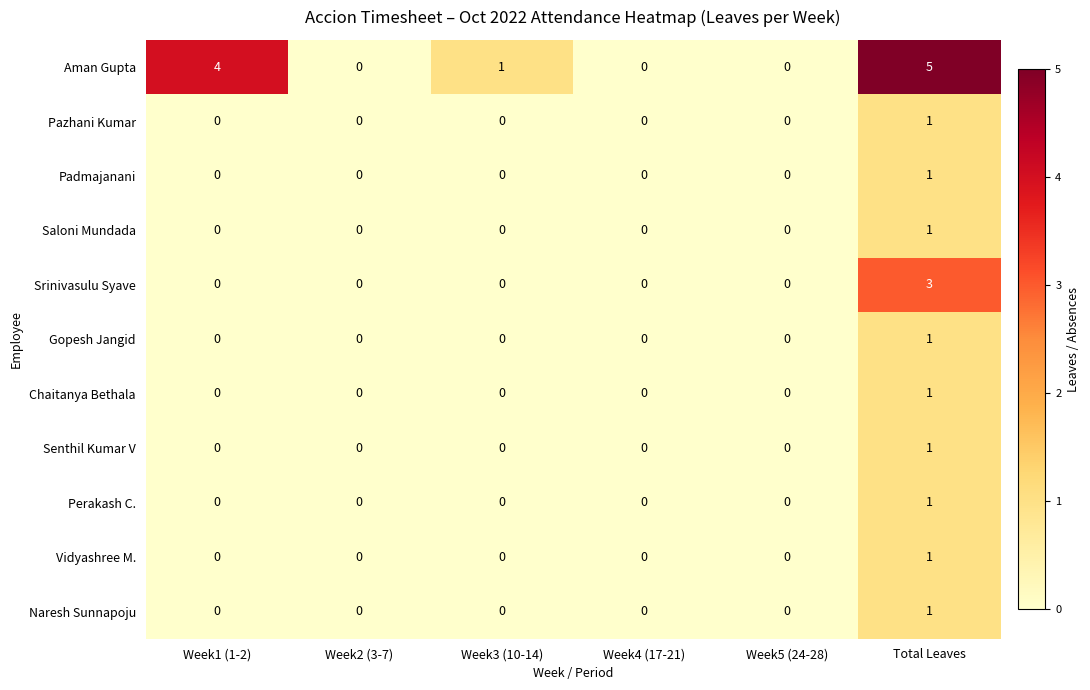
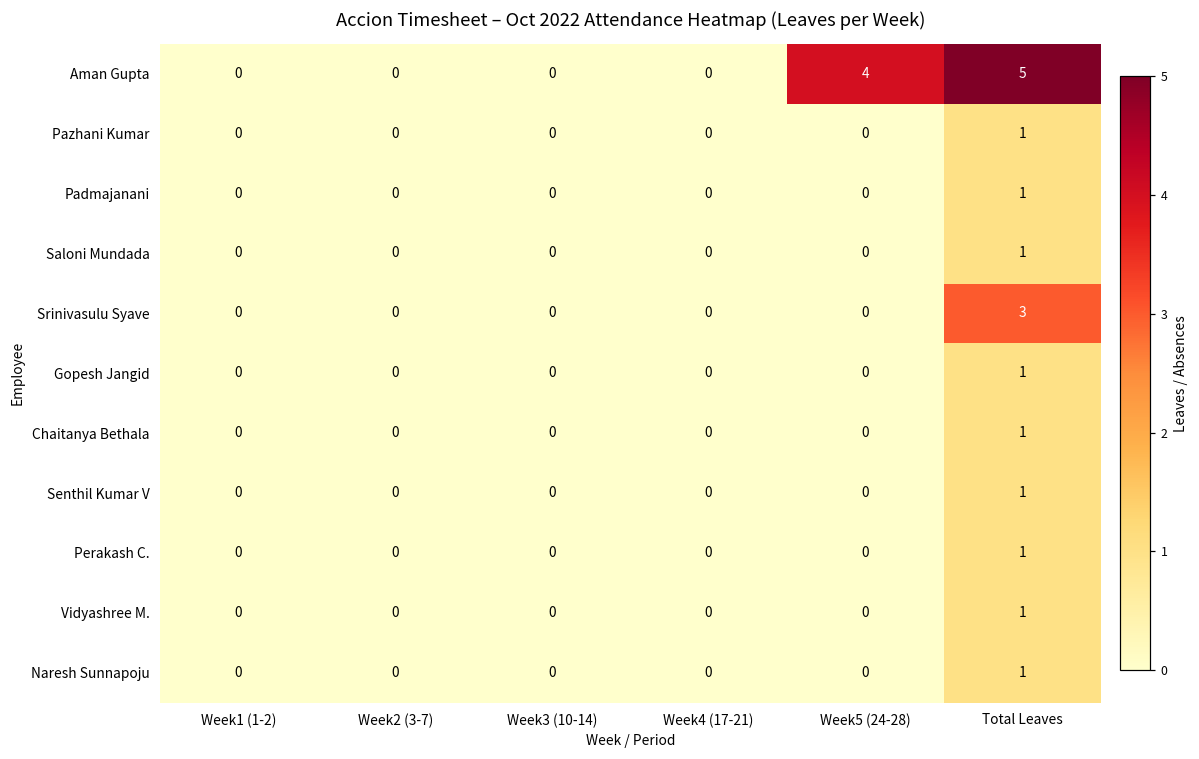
Aman Gupta, Week1 (1-2): 4 -> 0
Aman Gupta, Week3 (10-14): 1 -> 0
Aman Gupta, Week5 (24-28): 0 -> 4
